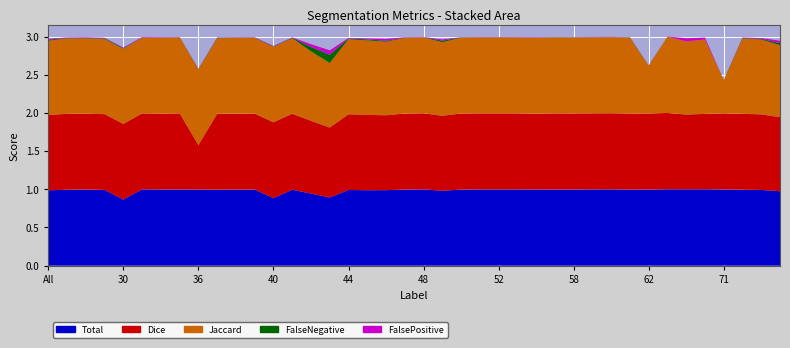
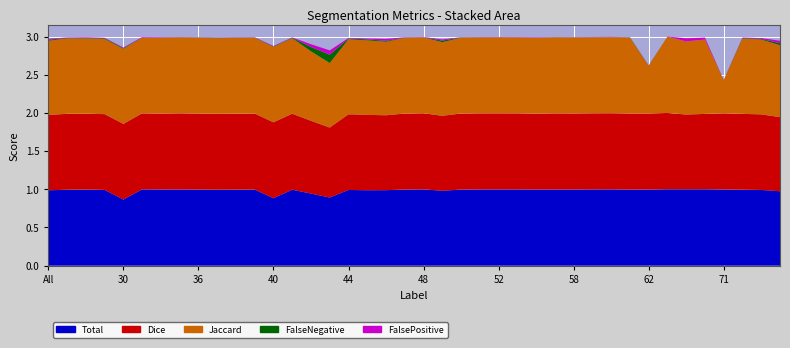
Dice, 36: 0.6 -> 1.0
